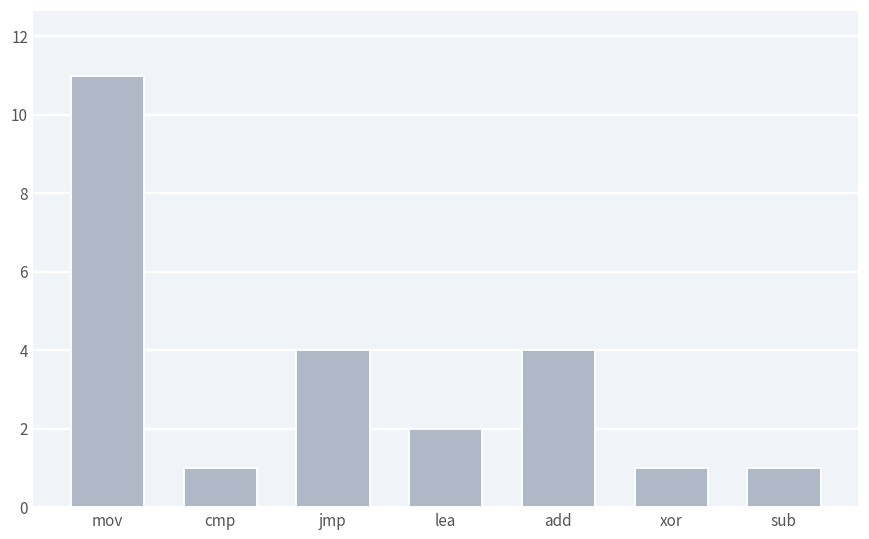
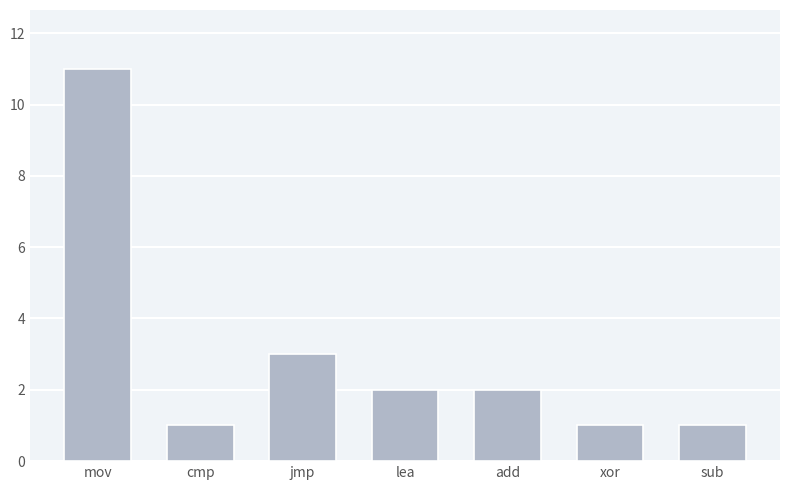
jmp: 4 -> 3
add: 4 -> 2
